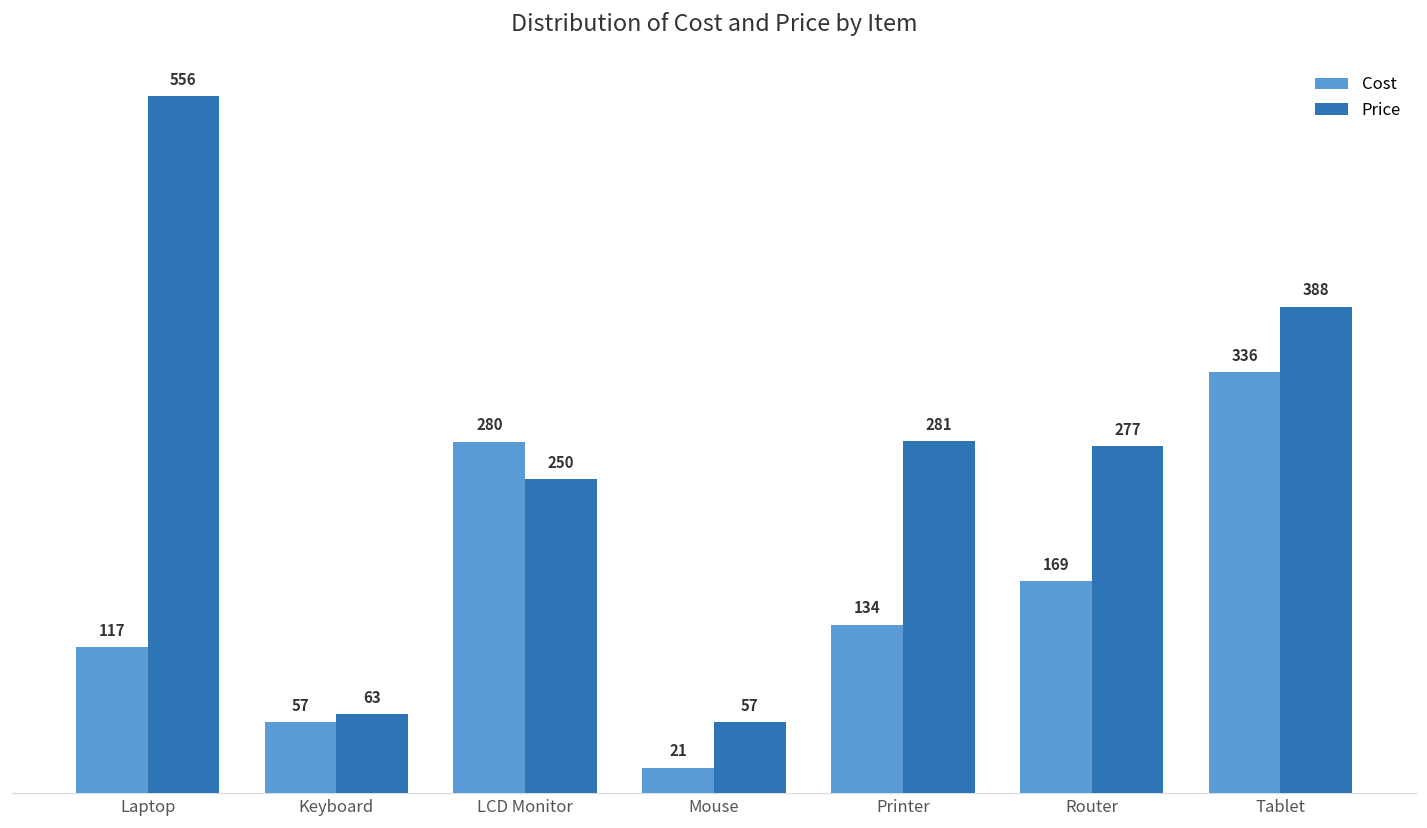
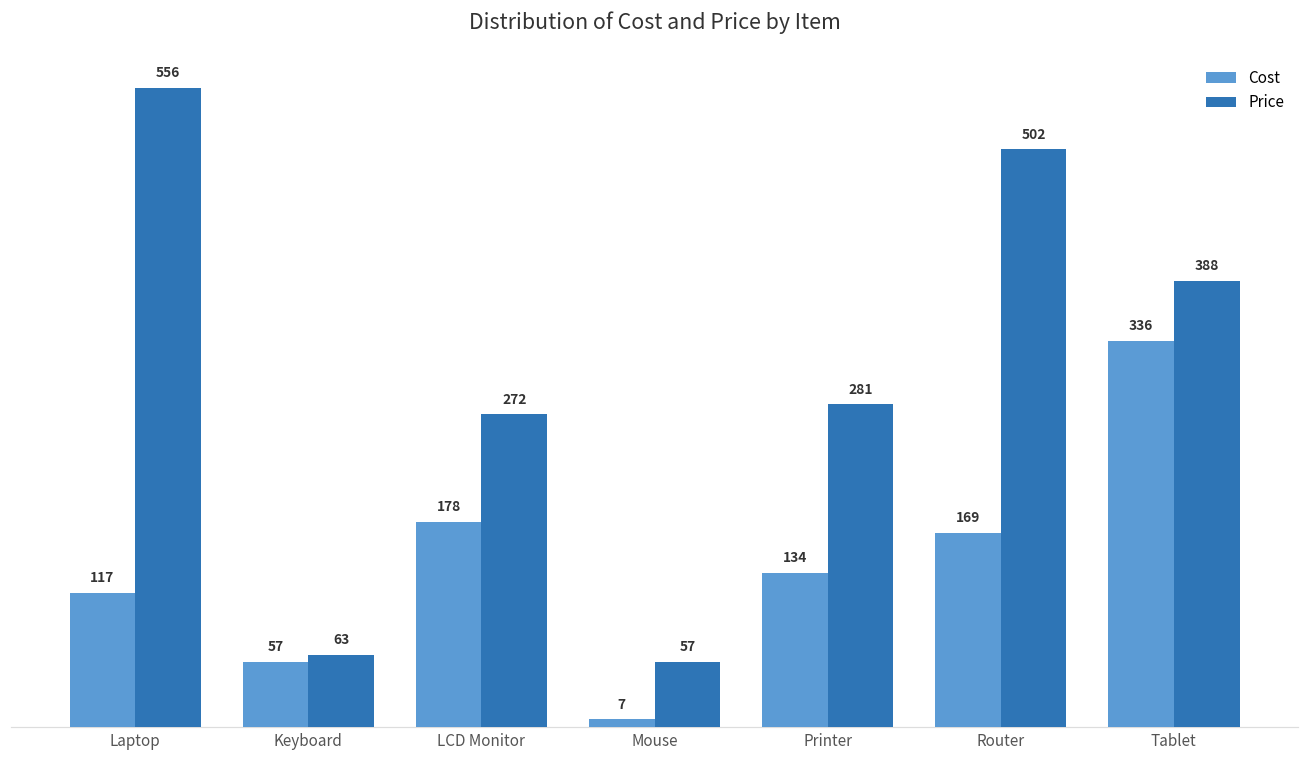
Cost, LCD Monitor: 280 -> 178
Price, LCD Monitor: 250 -> 272
Cost, Mouse: 21 -> 7
Price, Router: 277 -> 502
